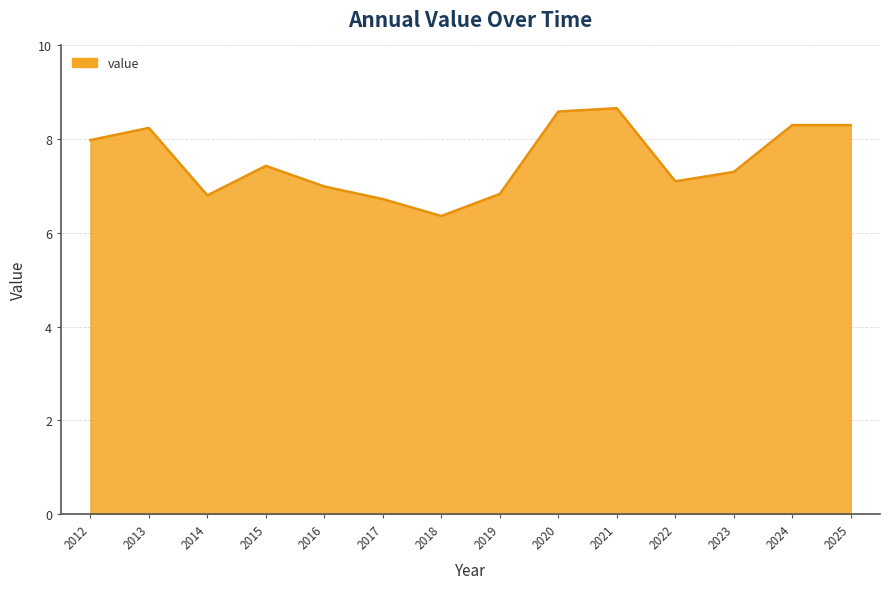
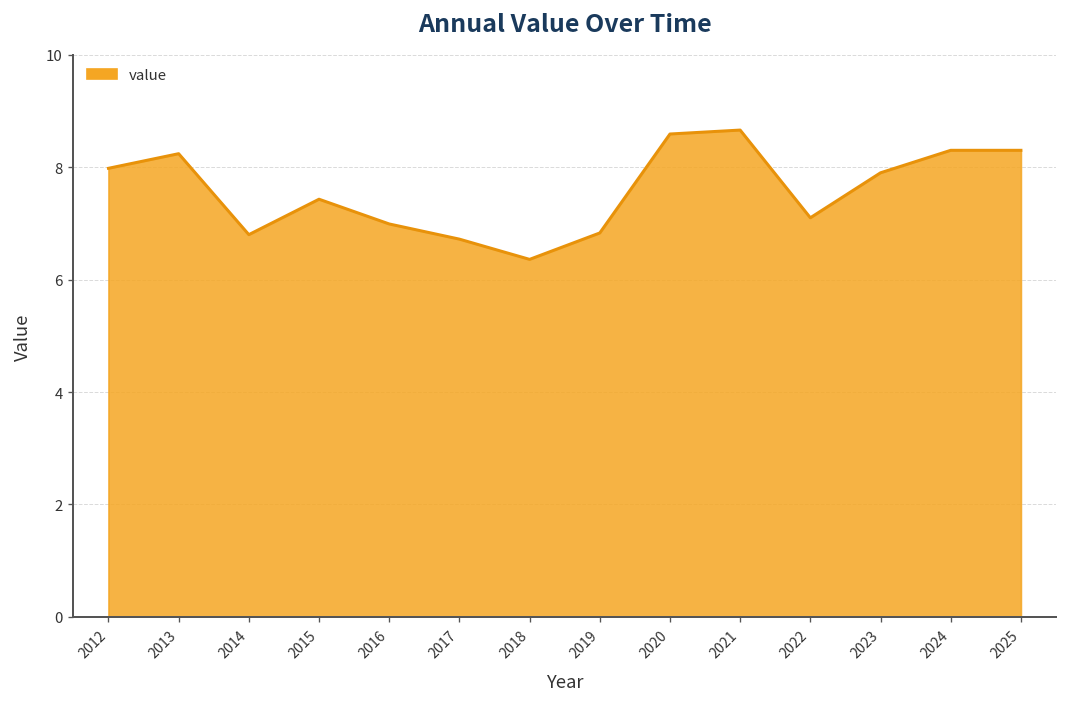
2023: 7.3 -> 7.9
